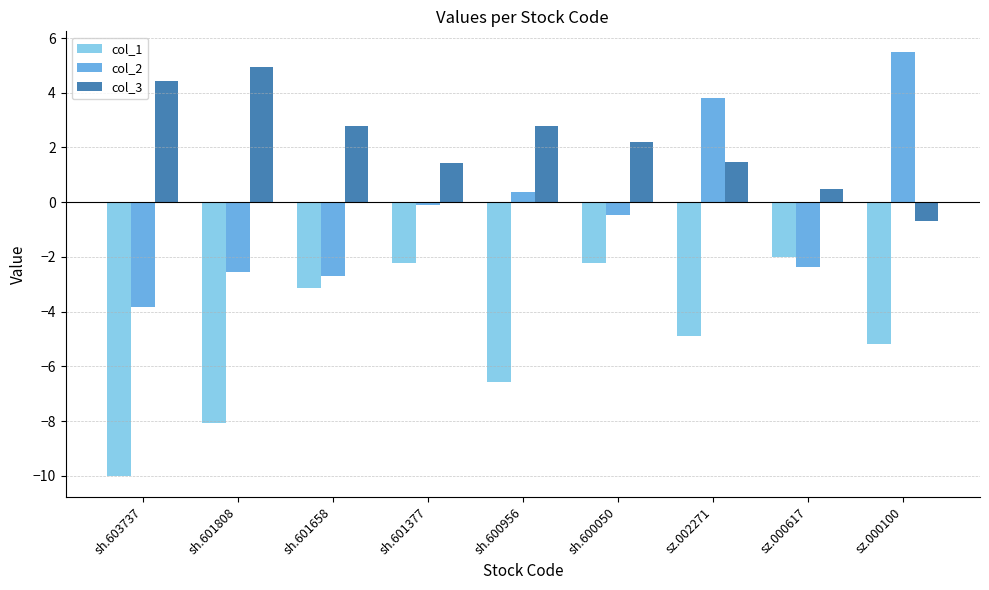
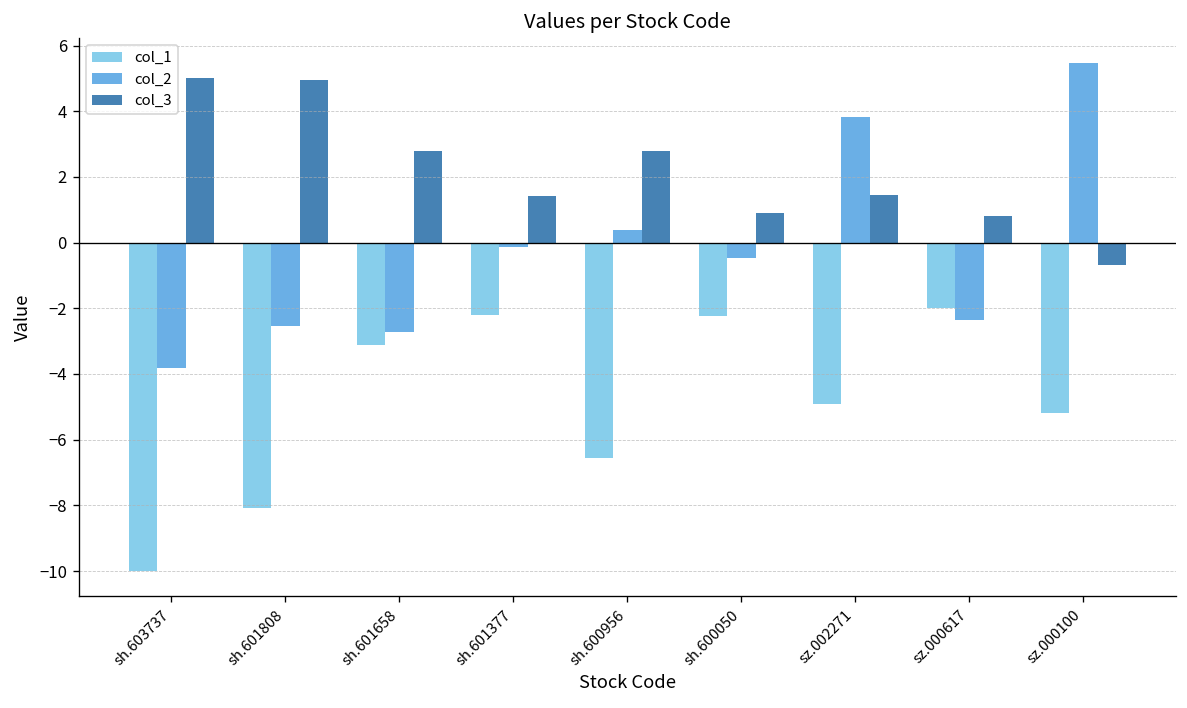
col_3, sh.603737: 4.4 -> 5.0
col_3, sh.600050: 2.2 -> 0.9
col_3, sz.000617: 0.5 -> 0.8
